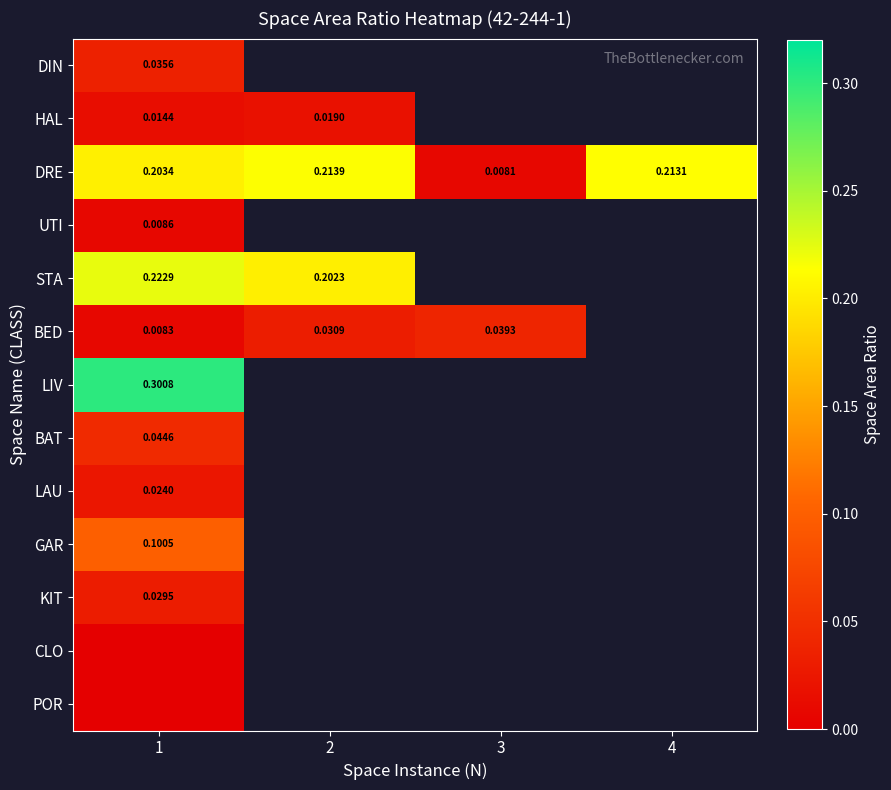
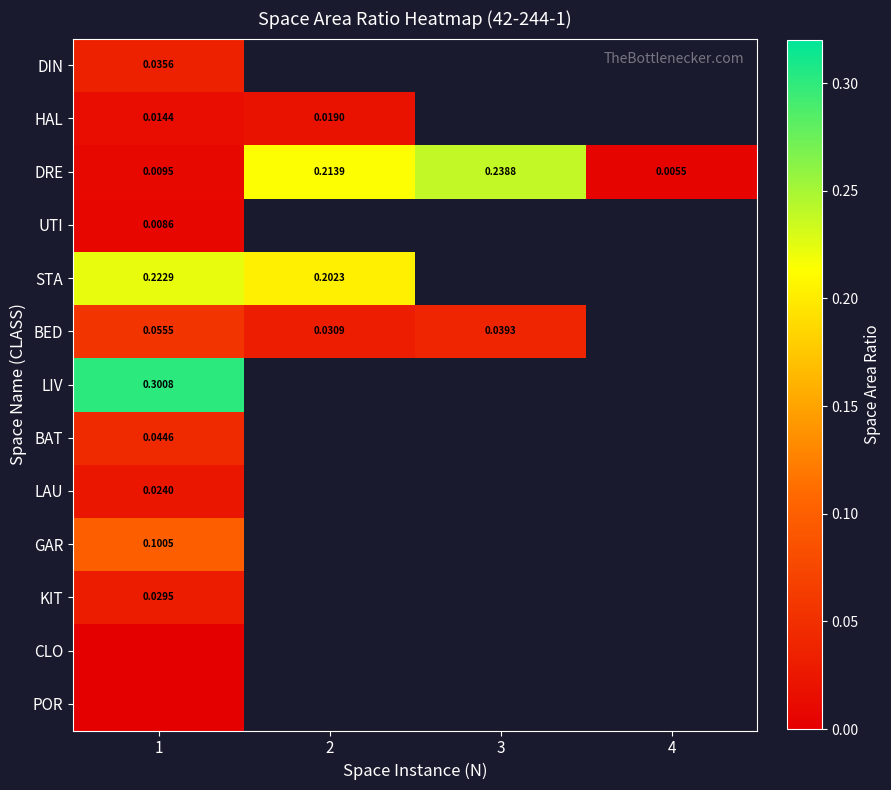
DRE, 1: 0.2034 -> 0.0095
DRE, 3: 0.0081 -> 0.2388
DRE, 4: 0.2131 -> 0.0055
BED, 1: 0.0083 -> 0.0555
